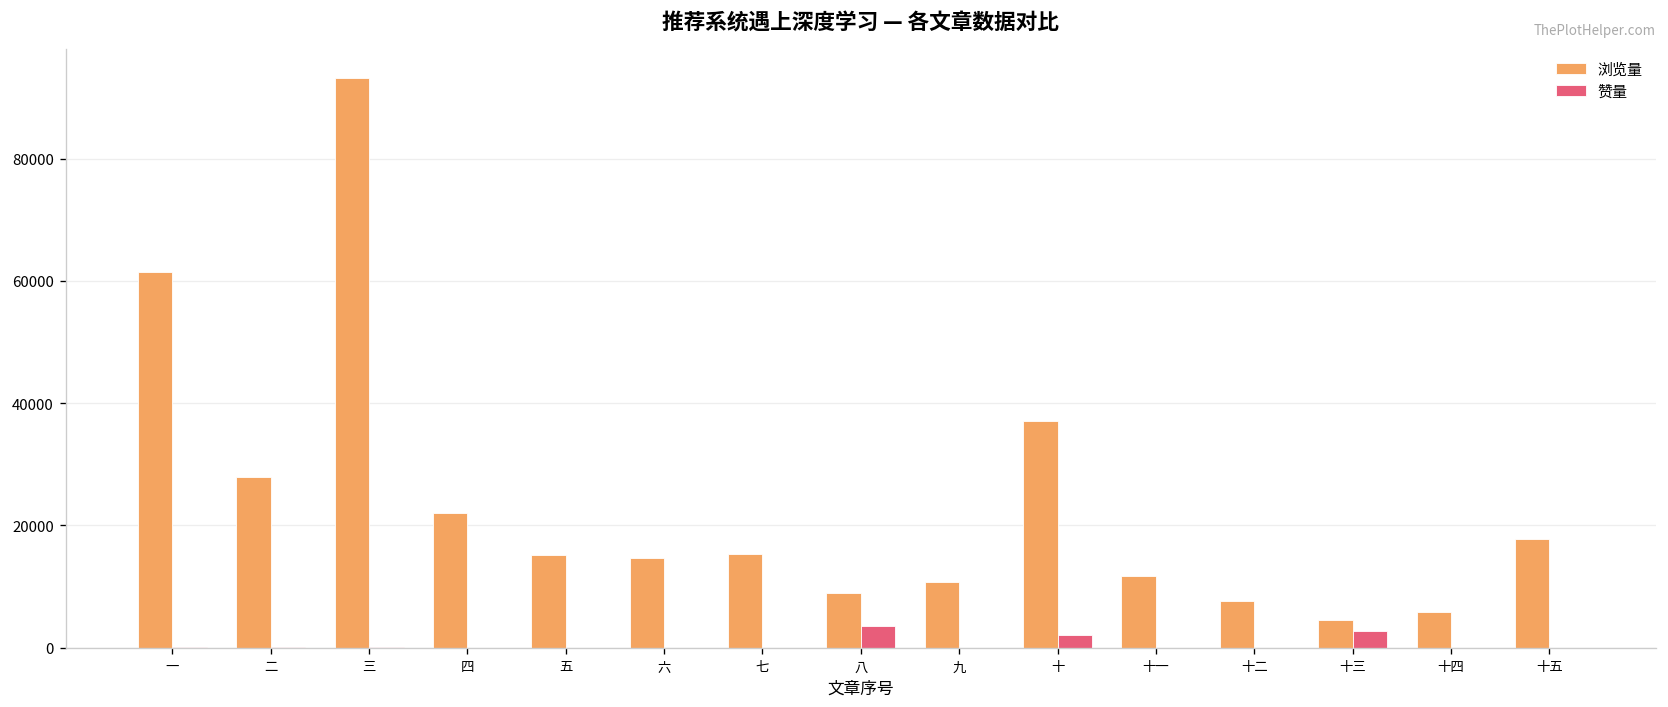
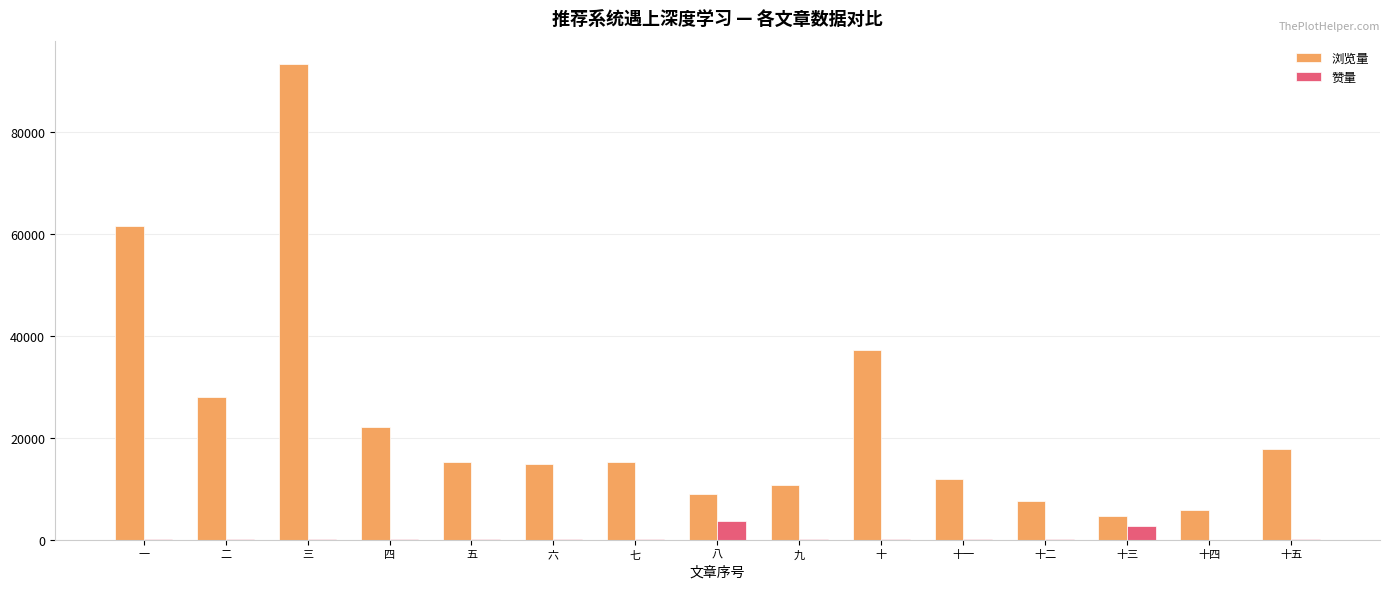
赞量, 十: 2000 -> 0
